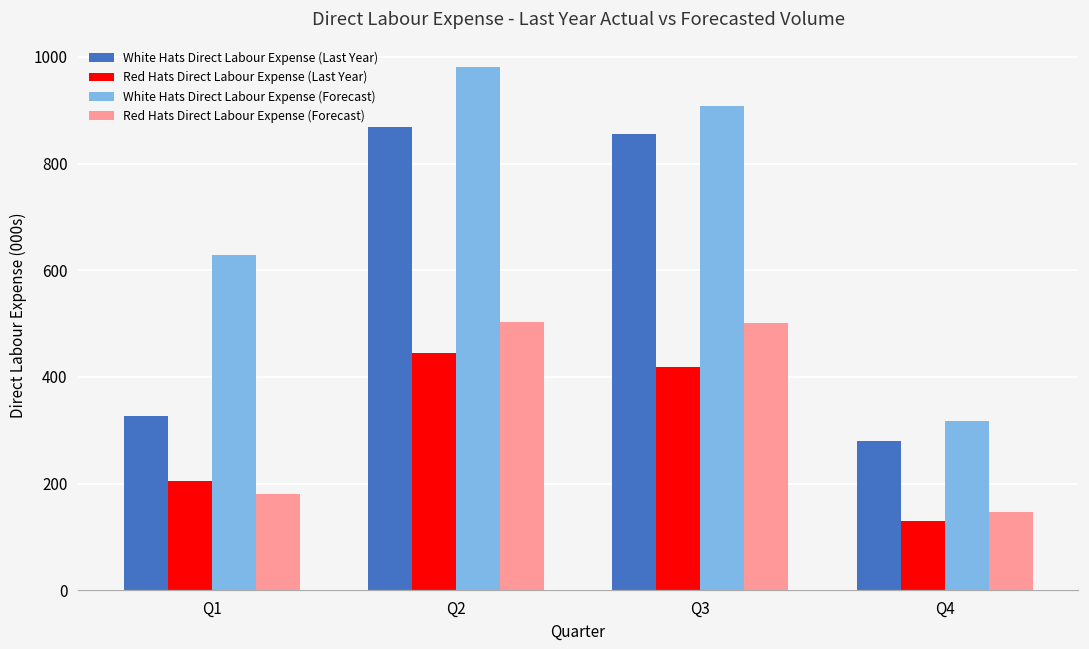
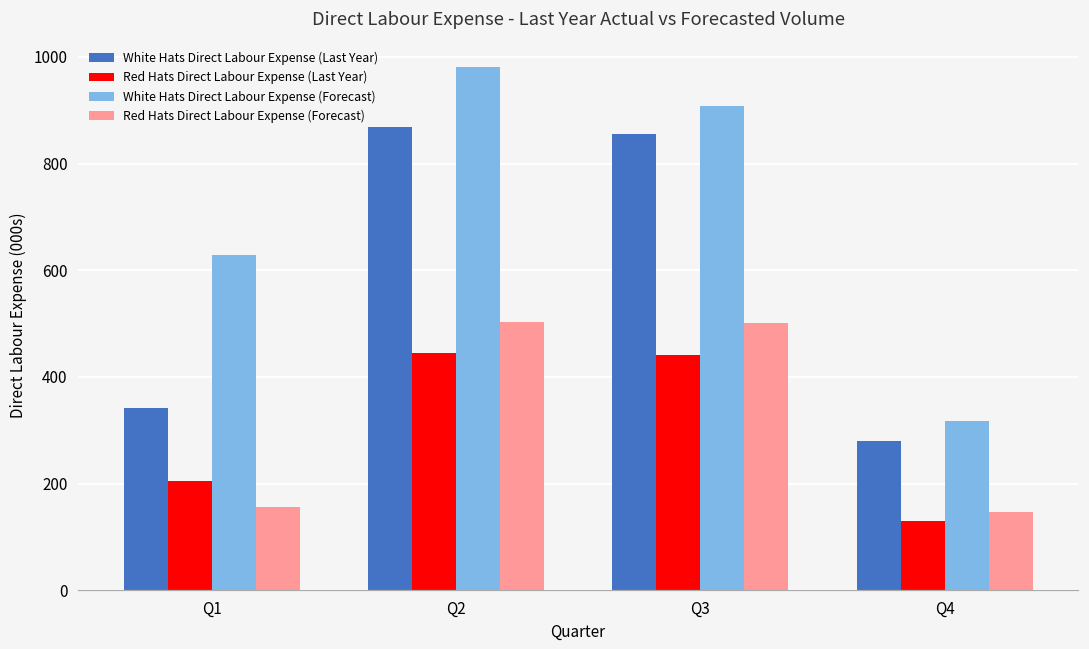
White Hats Direct Labour Expense (Last Year), Q1: 330 -> 340
Red Hats Direct Labour Expense (Forecast), Q1: 180 -> 160
Red Hats Direct Labour Expense (Last Year), Q3: 420 -> 440
